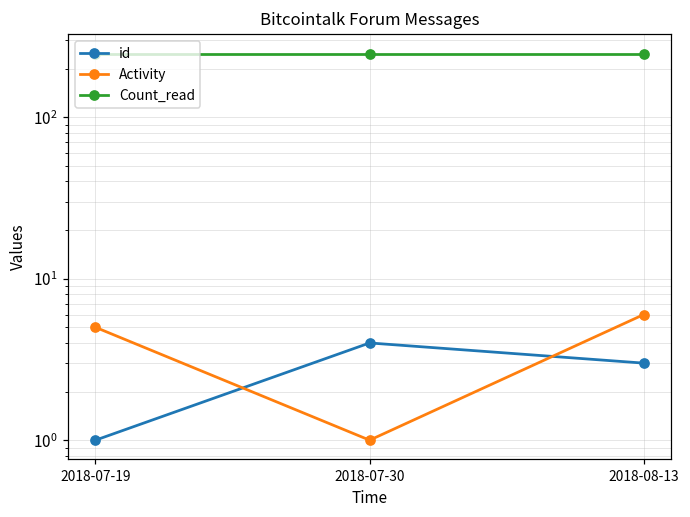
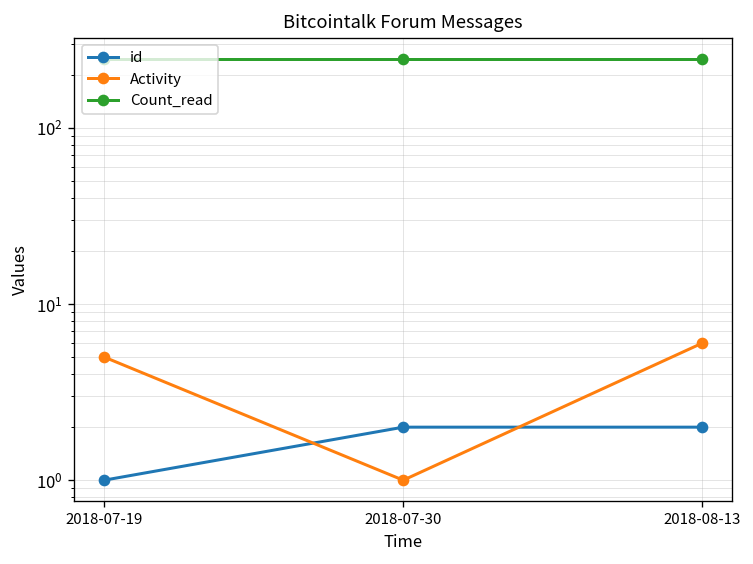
id, 2018-07-30: 4 -> 2
id, 2018-08-13: 3 -> 2
